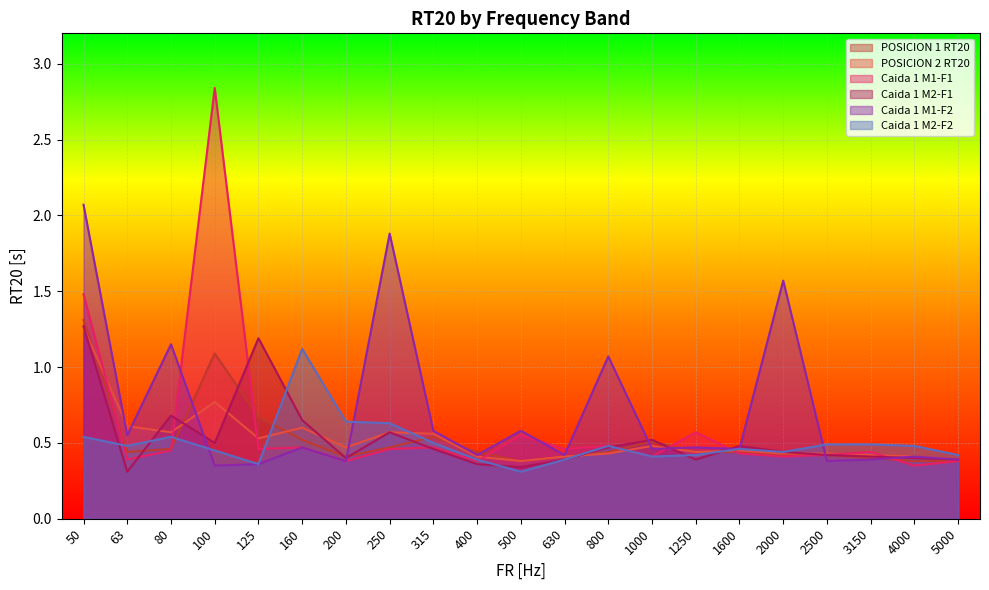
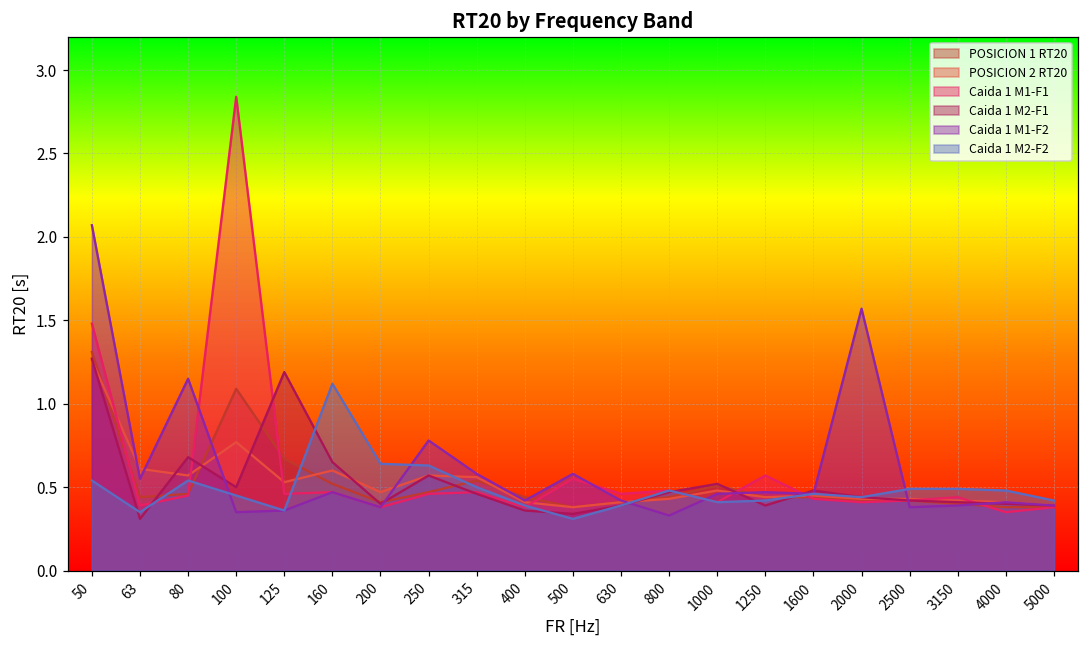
Caida 1 M2-F2, 63: 0.48 -> 0.35
Caida 1 M1-F2, 250: 1.88 -> 0.78
Caida 1 M1-F2, 800: 1.07 -> 0.33
